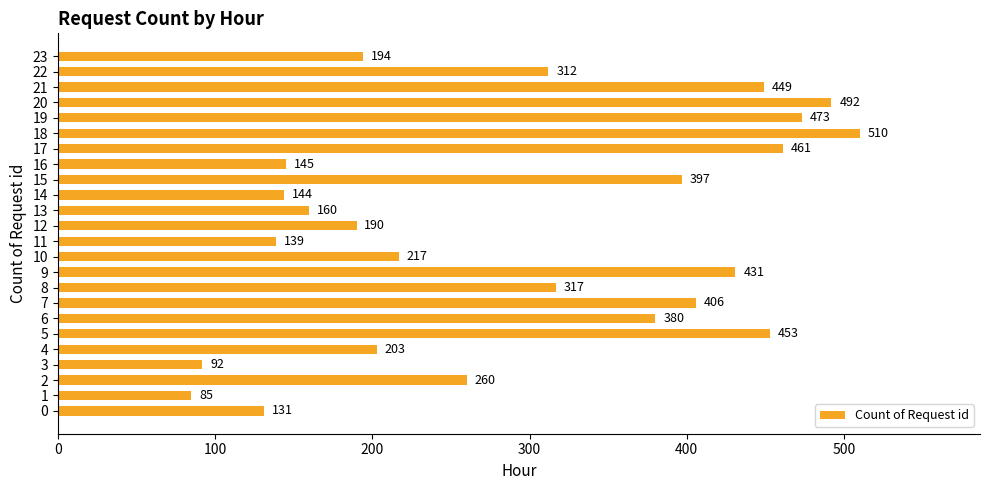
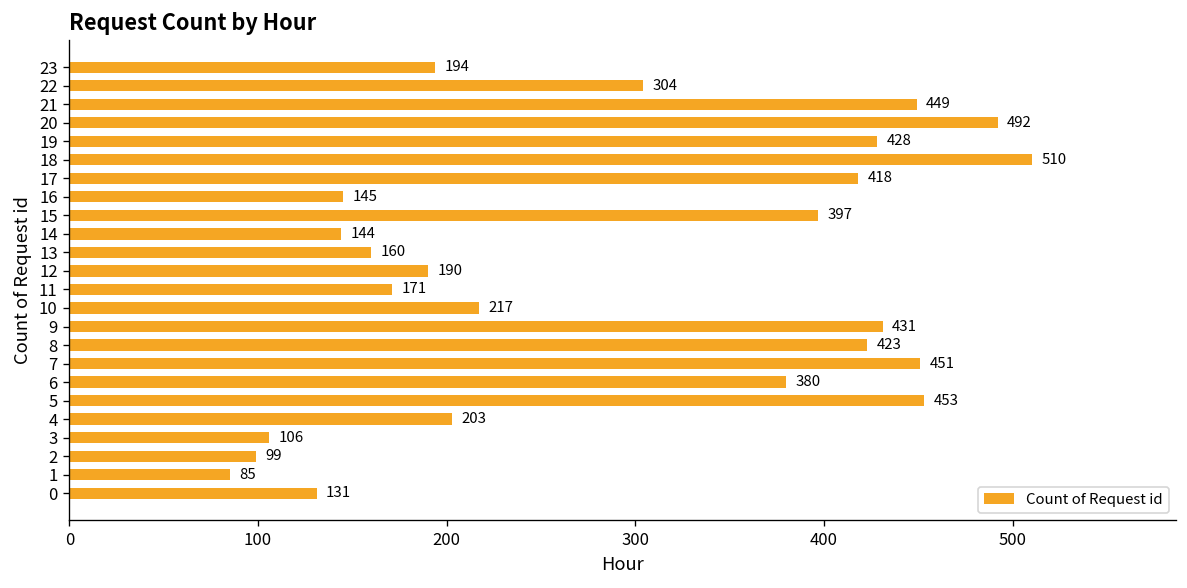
22: 312 -> 304
19: 473 -> 428
17: 461 -> 418
11: 139 -> 171
8: 317 -> 423
7: 406 -> 451
3: 92 -> 106
2: 260 -> 99
